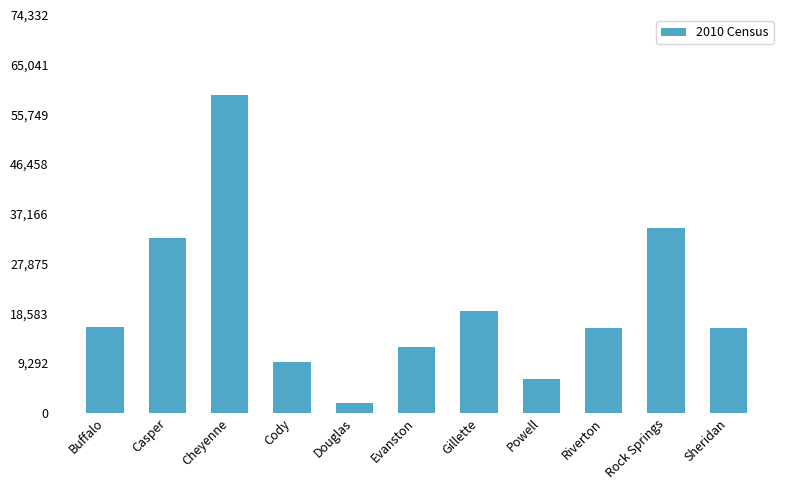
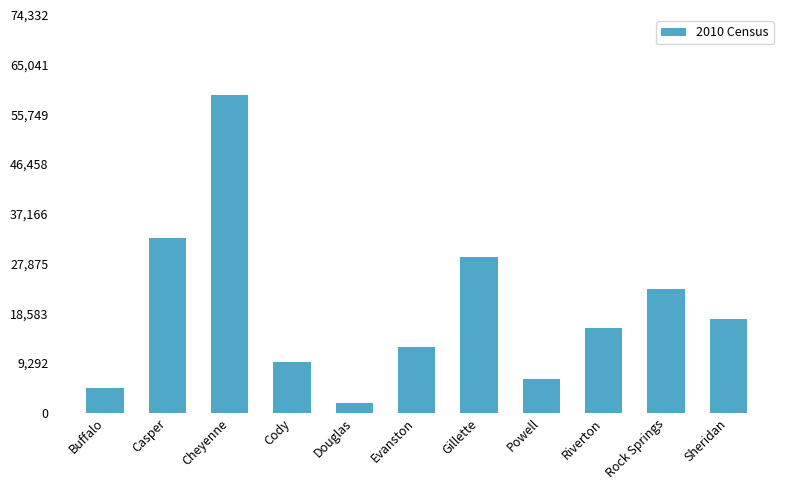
Buffalo: 16,000 -> 5,000
Gillette: 19,000 -> 29,000
Rock Springs: 34,000 -> 23,000
Sheridan: 16,000 -> 17,000
